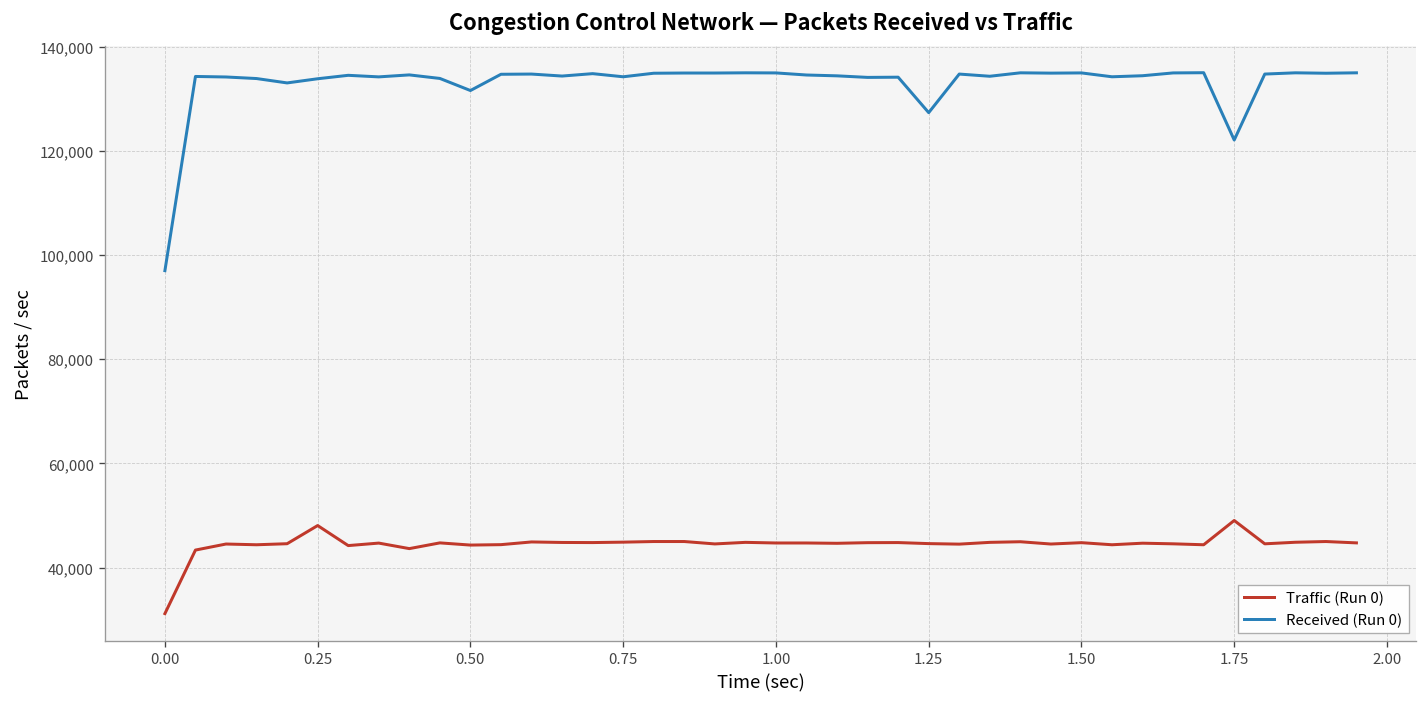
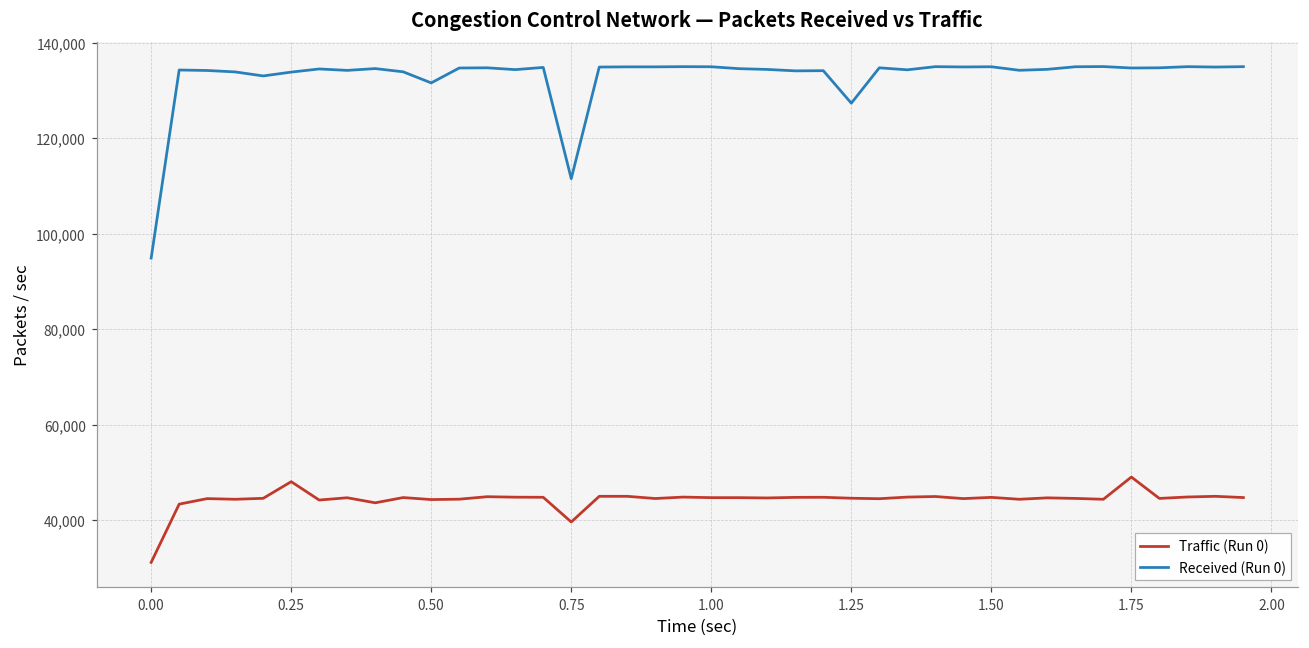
Received (Run 0), 0.00: 97,000 -> 95,000
Traffic (Run 0), 0.75: 45,000 -> 40,000
Received (Run 0), 0.75: 134,000 -> 112,000
Received (Run 0), 1.75: 122,000 -> 135,000
